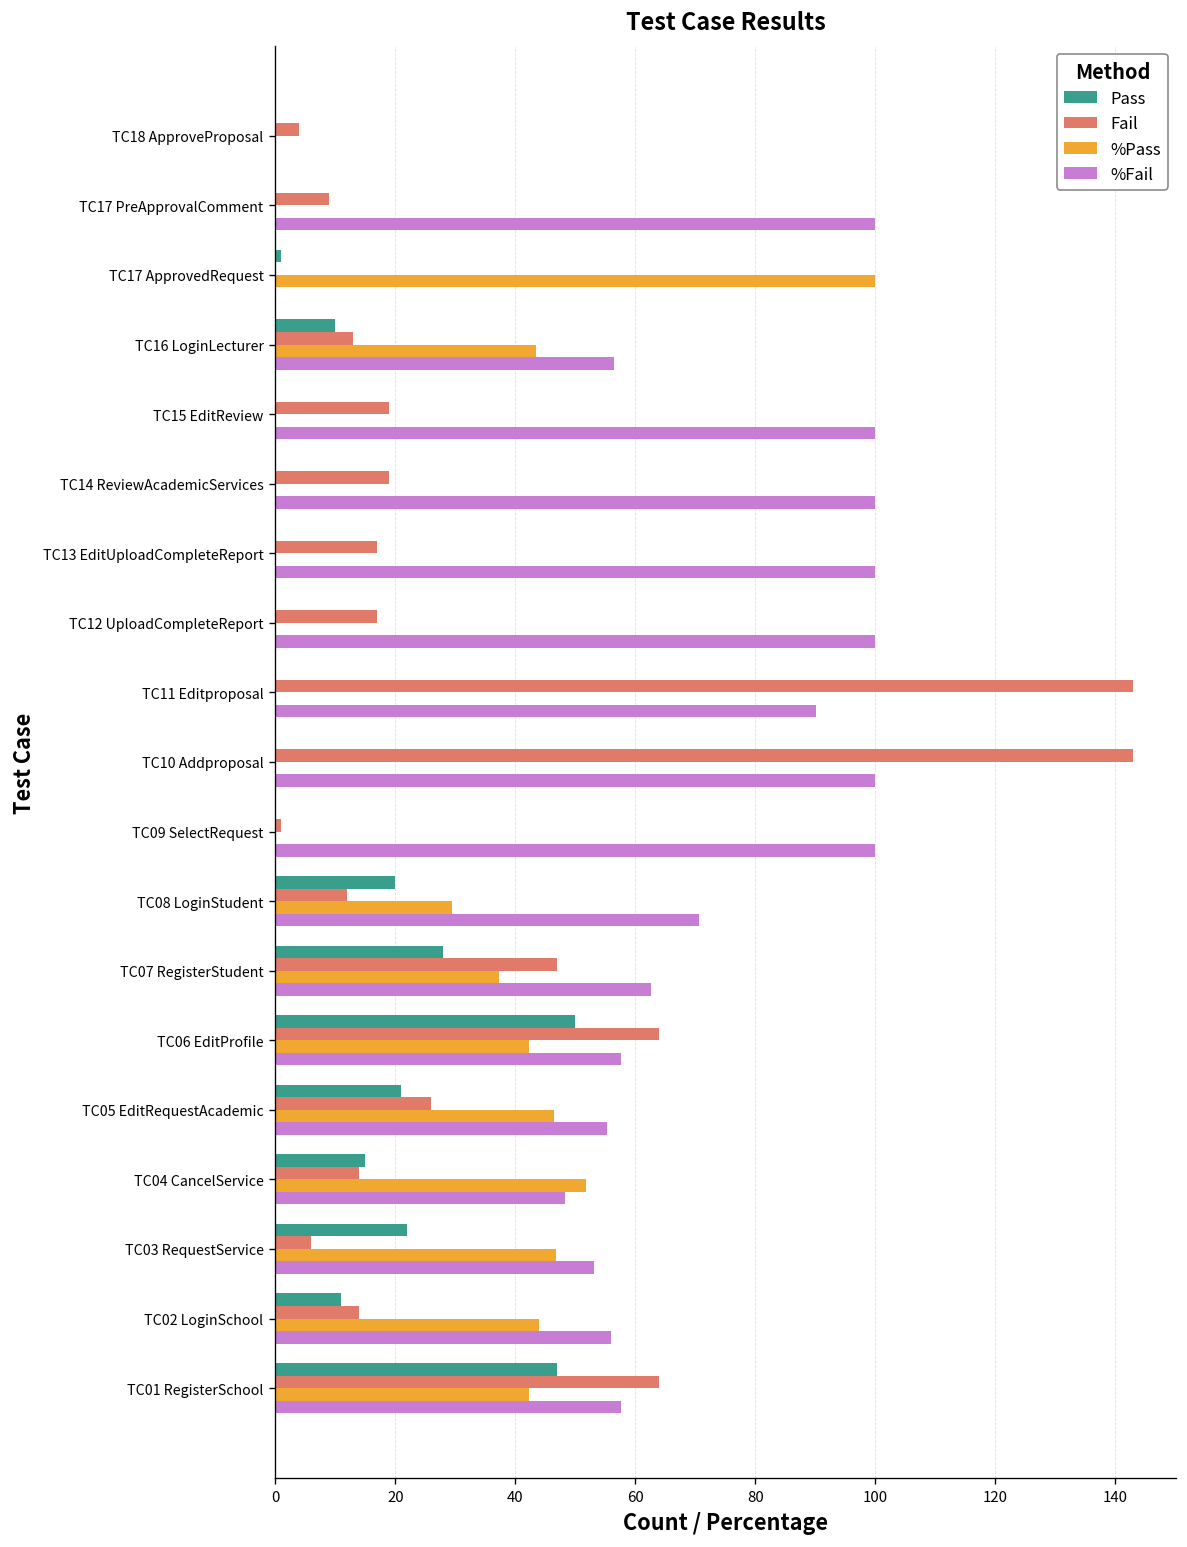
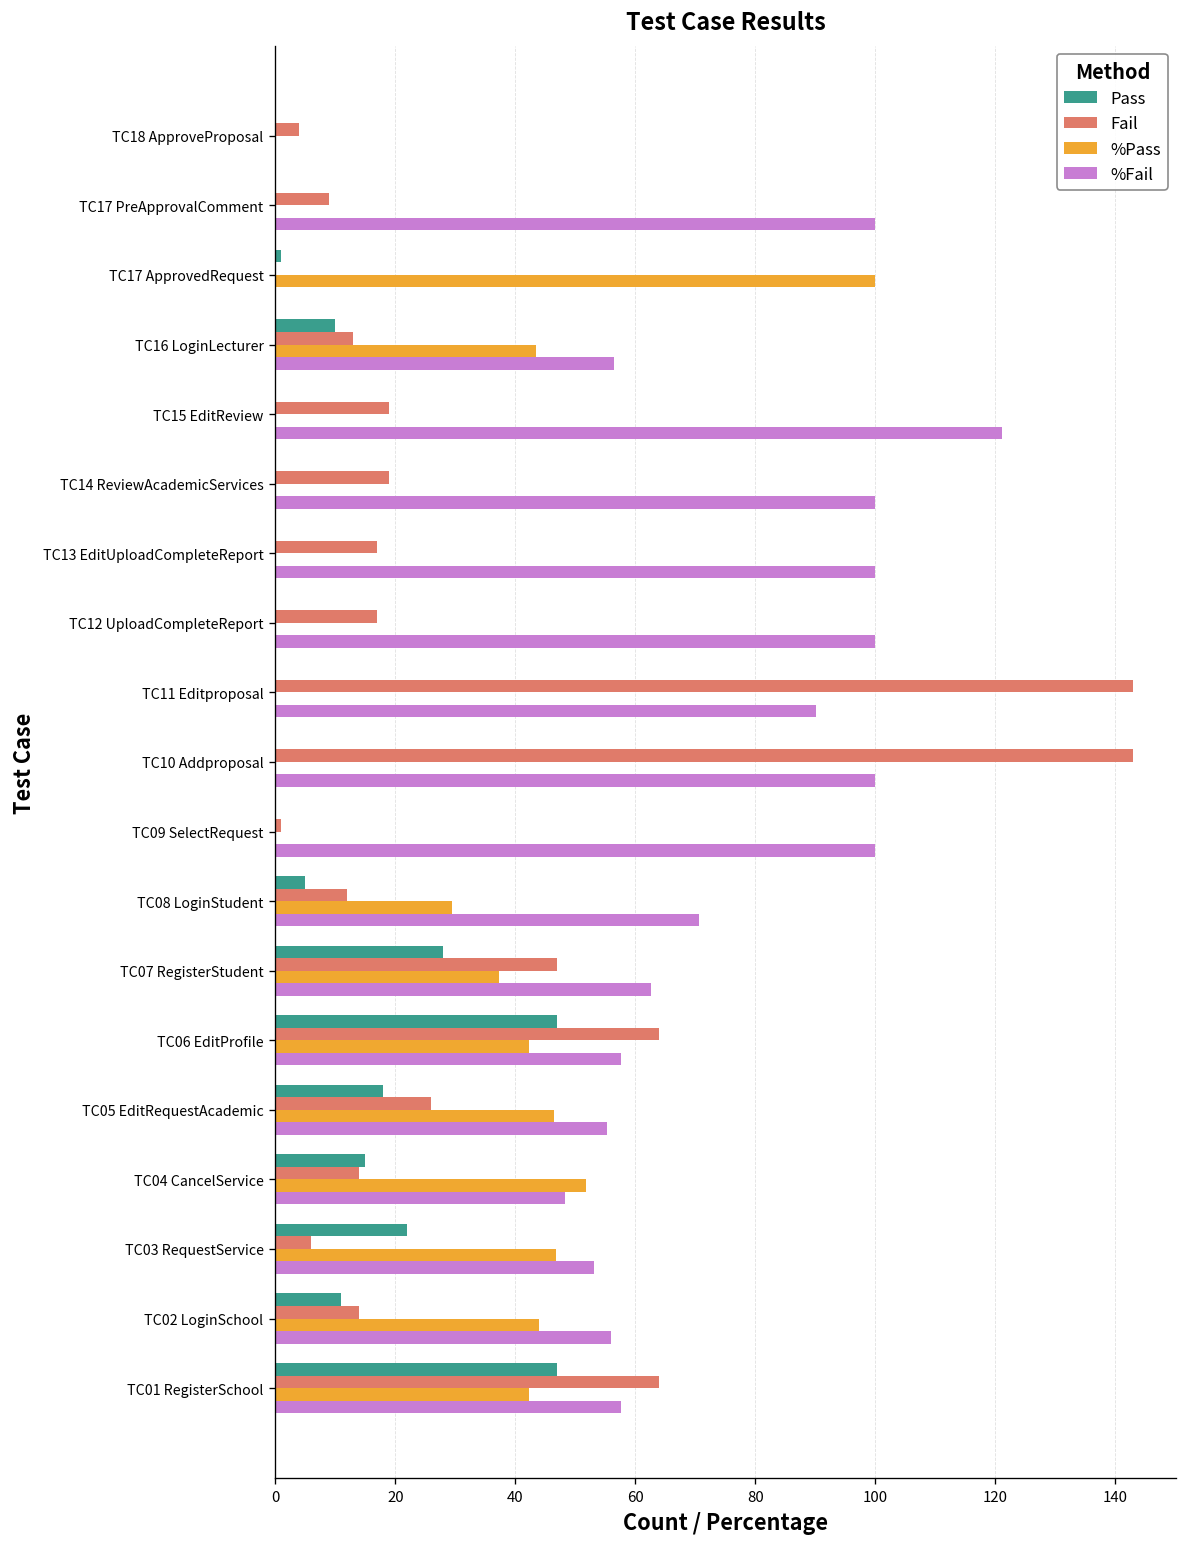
%Fail, TC15 EditReview: 100 -> 121
Pass, TC08 LoginStudent: 20 -> 5
Pass, TC06 EditProfile: 50 -> 47
Pass, TC05 EditRequestAcademic: 21 -> 18
